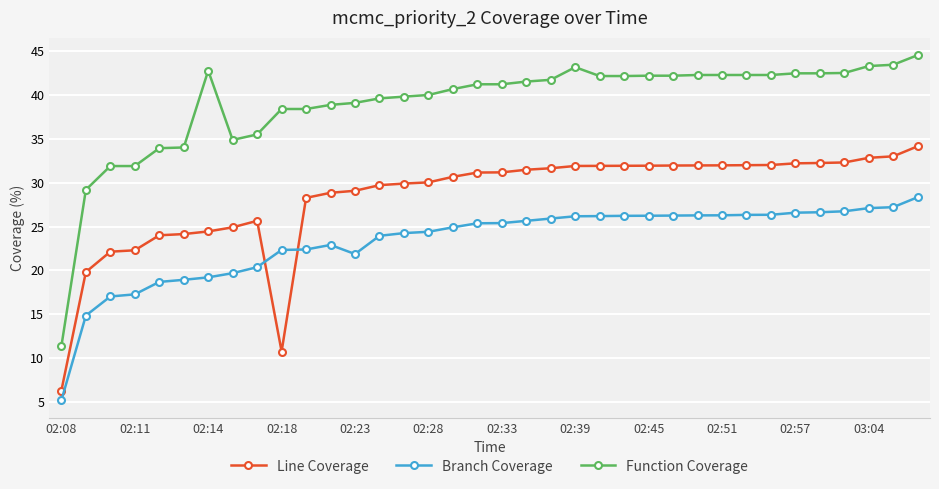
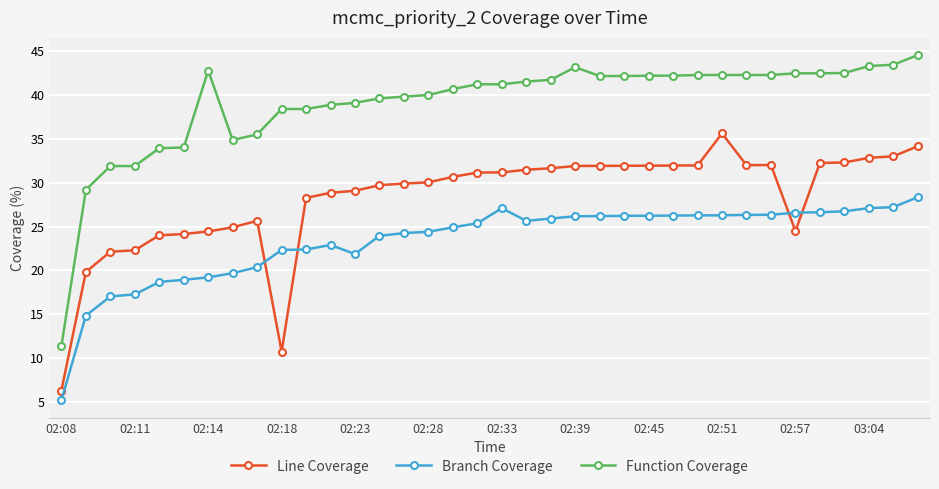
Branch Coverage, 02:33: 25 -> 27
Line Coverage, 02:51: 32 -> 36
Line Coverage, 02:57: 32 -> 25
